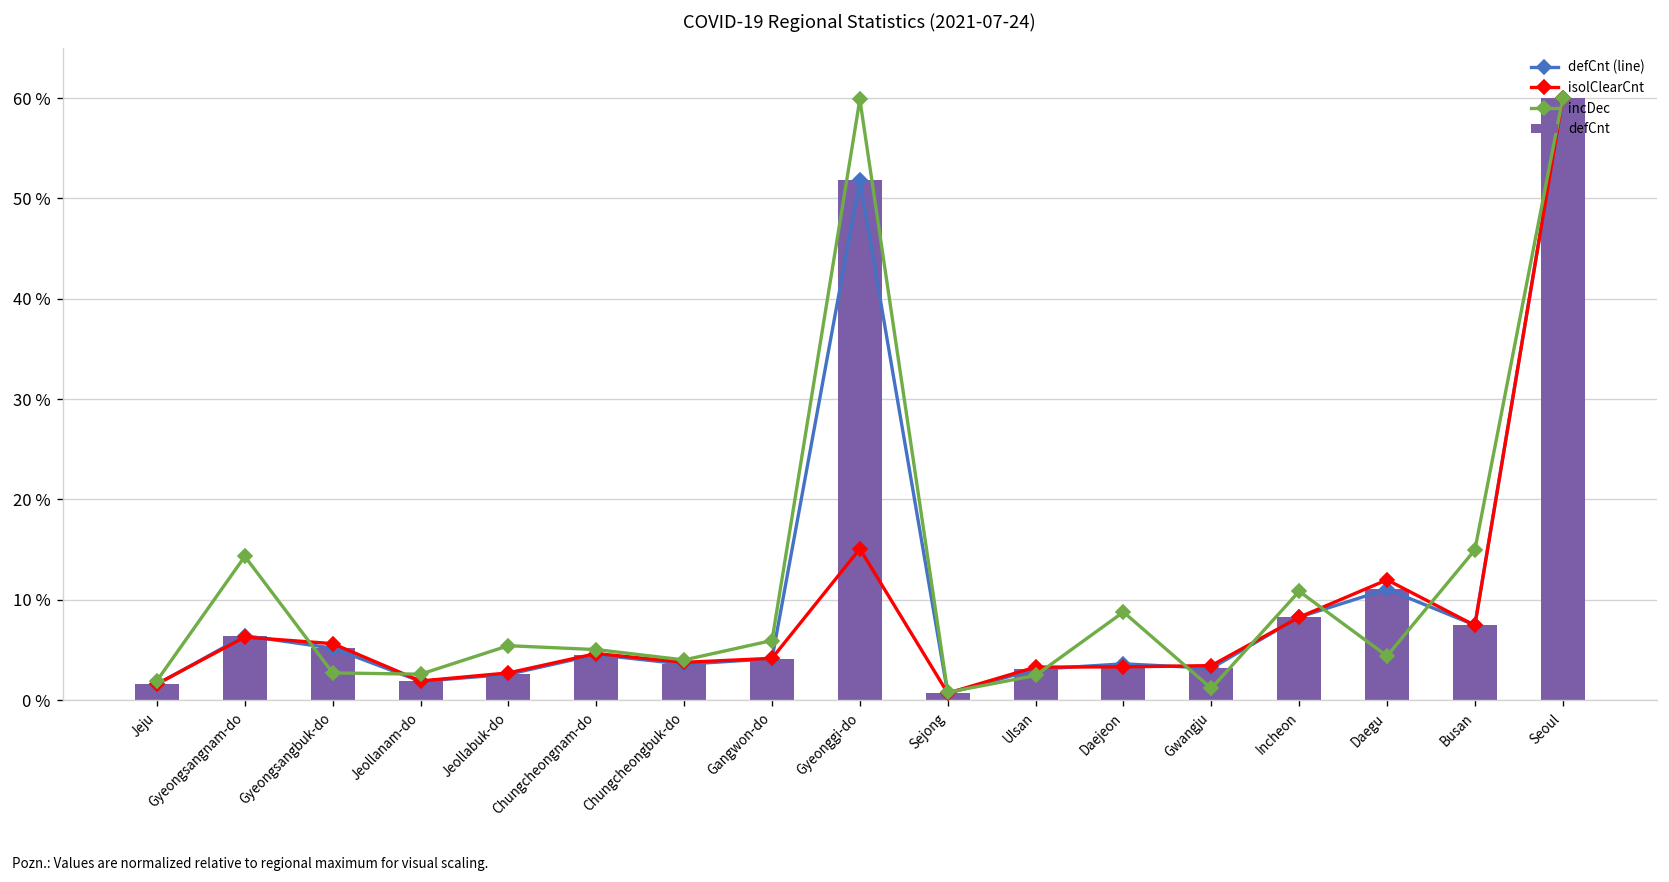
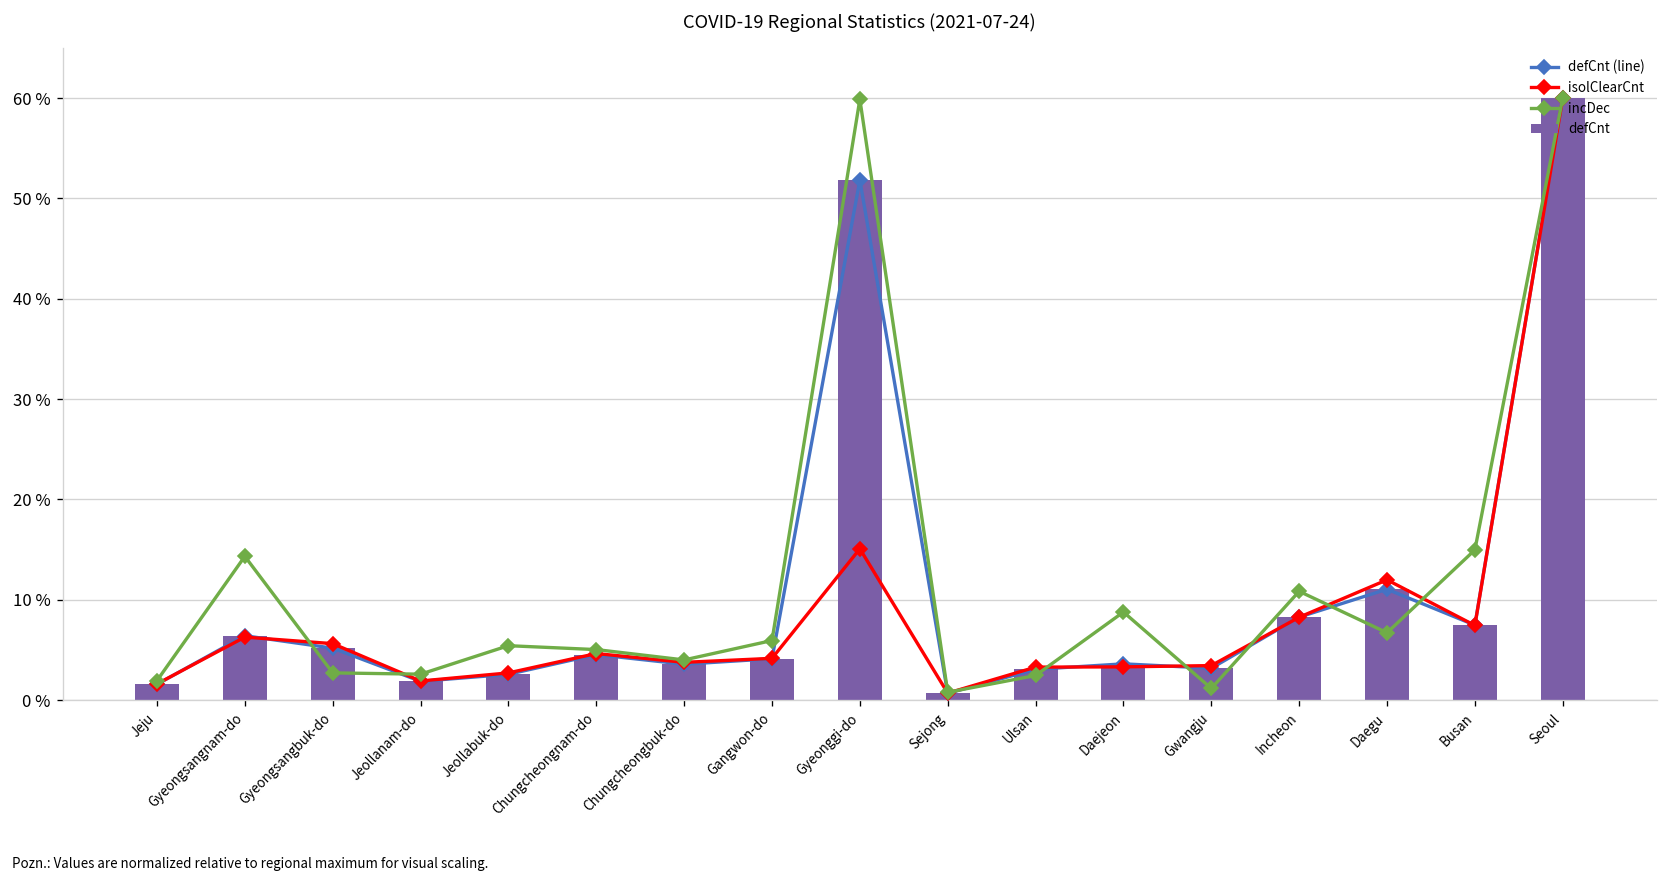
incDec, Daegu: 4 % -> 7 %
